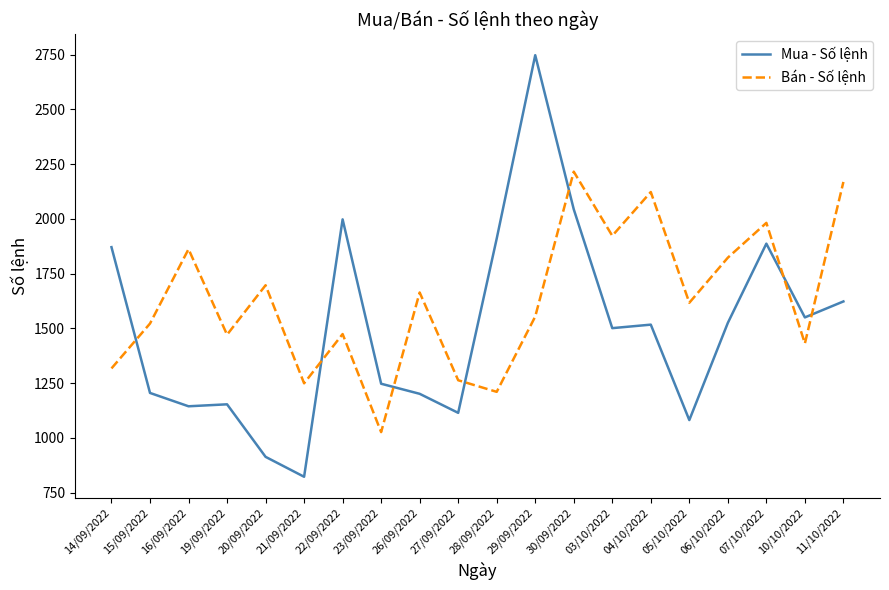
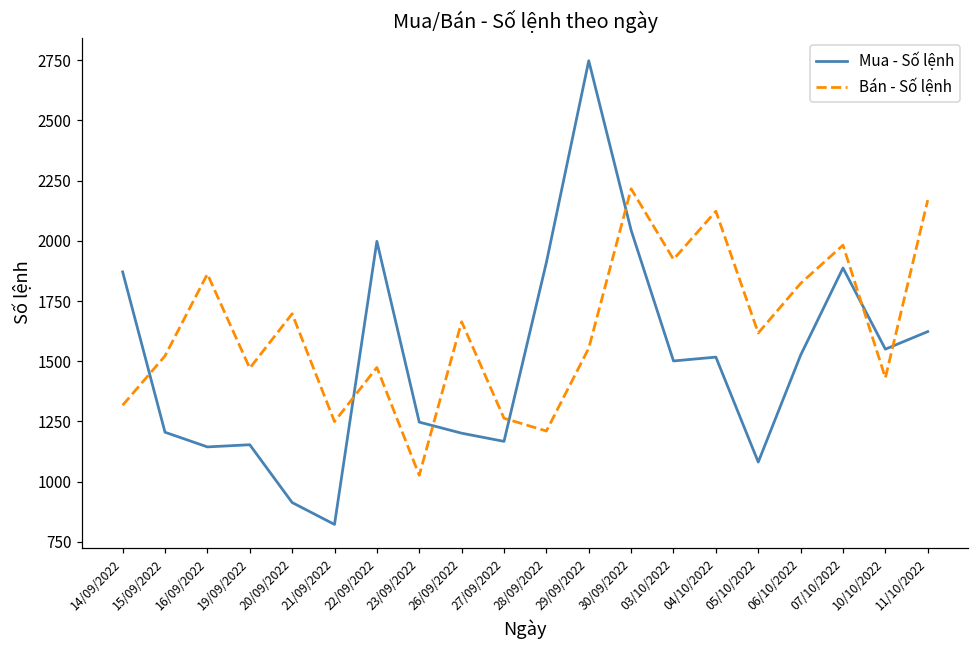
Mua - Số lệnh, 27/09/2022: 1110 -> 1170
